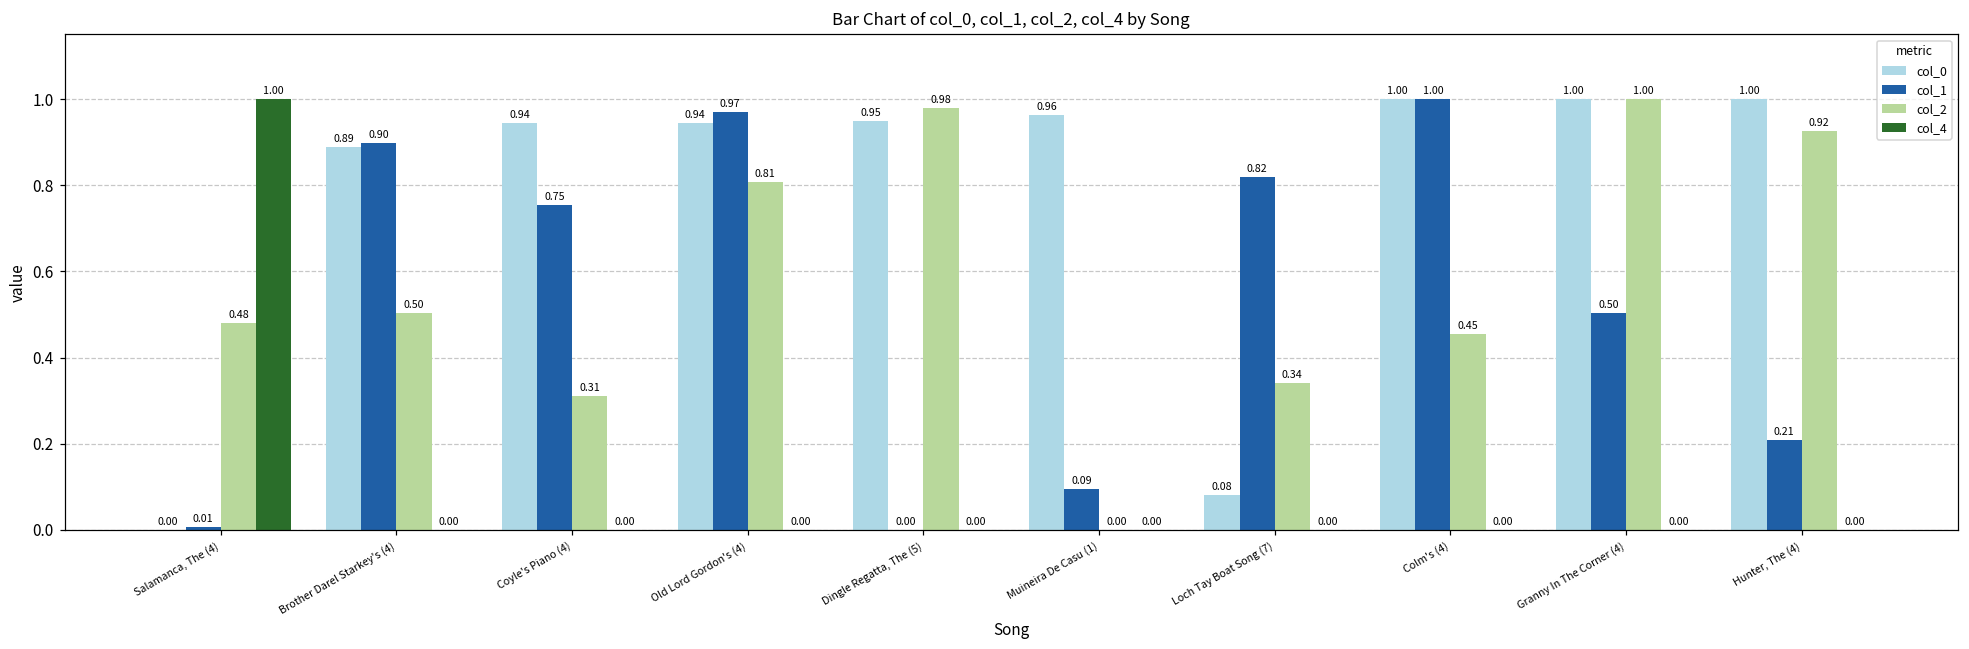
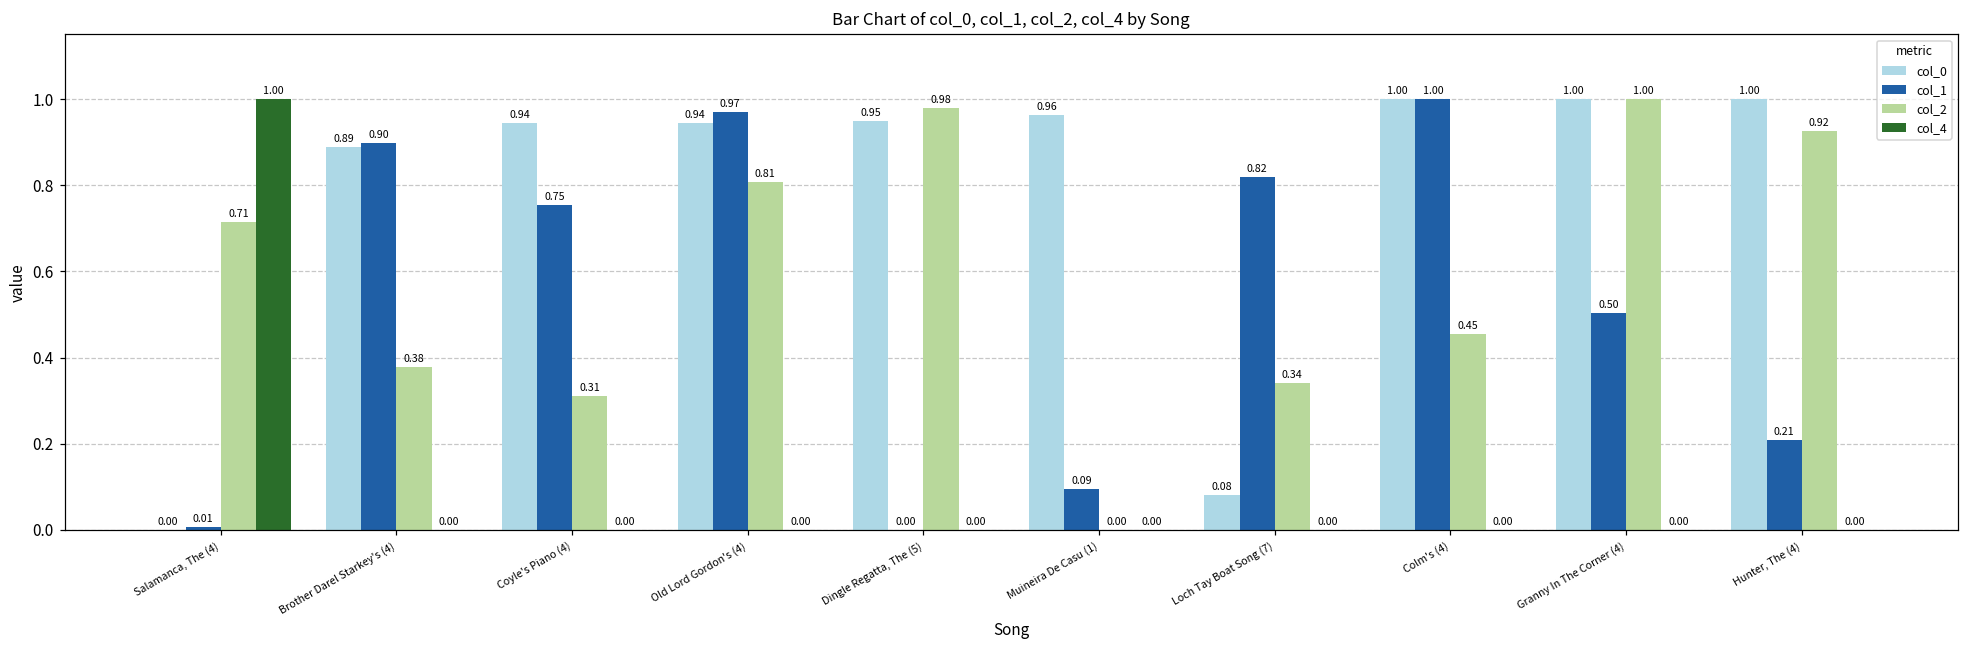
col_2, Salamanca, The (4): 0.48 -> 0.71
col_2, Brother Darel Starkey's (4): 0.50 -> 0.38
